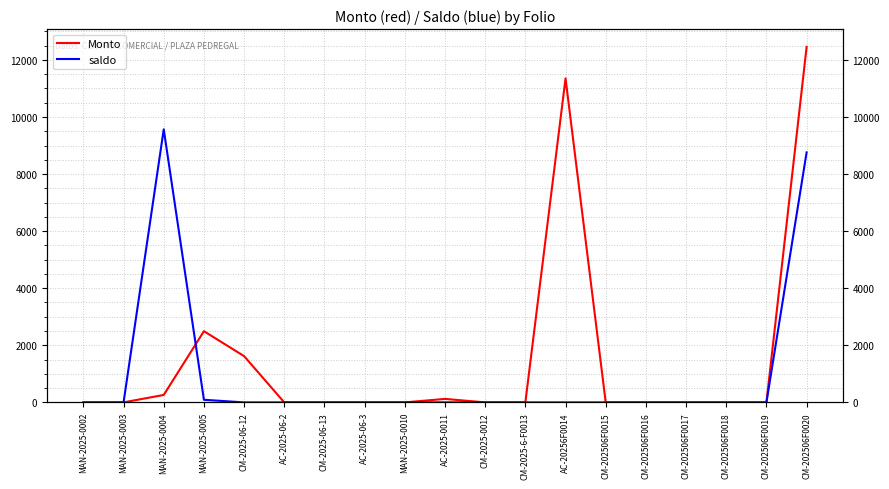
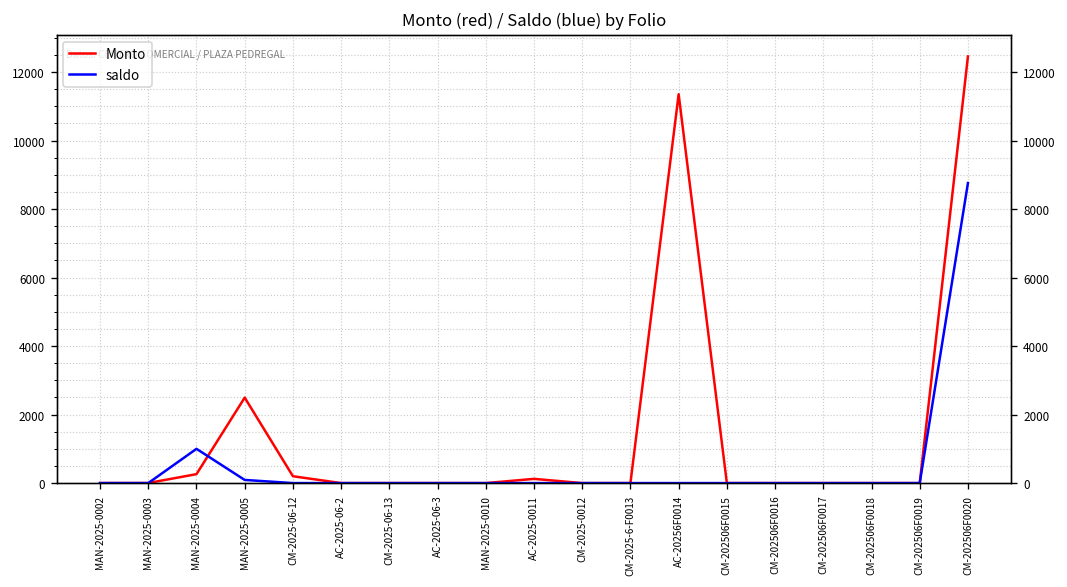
saldo, MAN-2025-0004: 9600 -> 1000
Monto, CM-2025-06-12: 1600 -> 200
